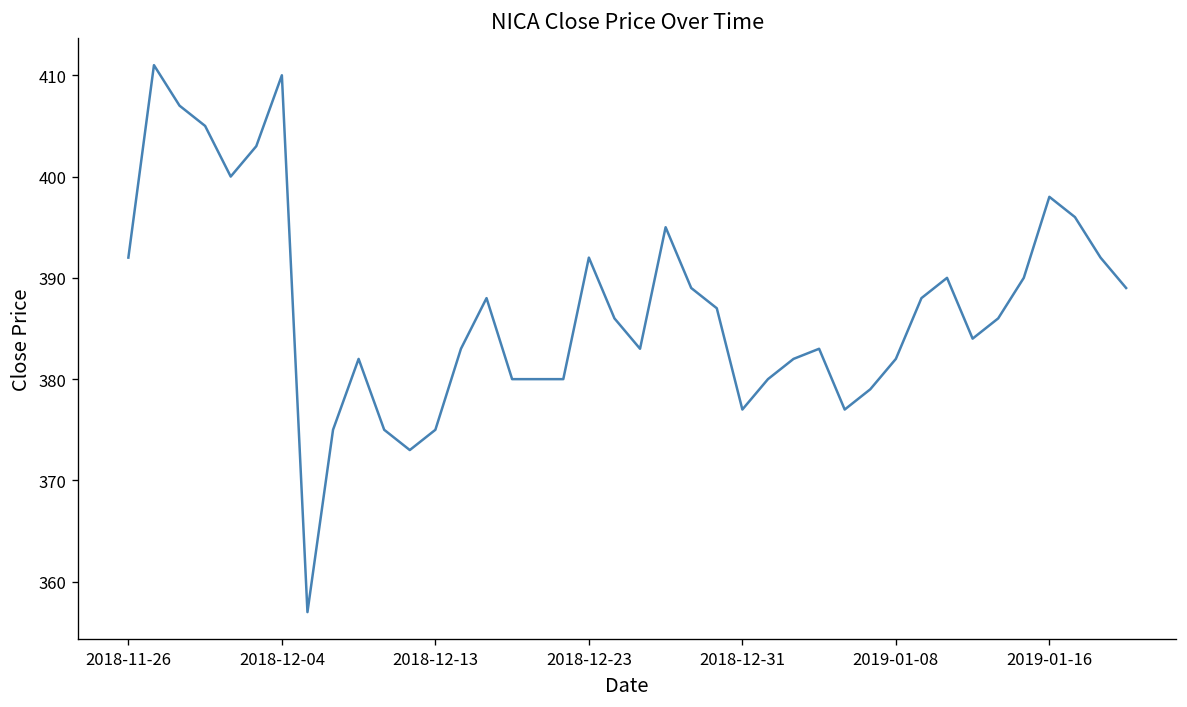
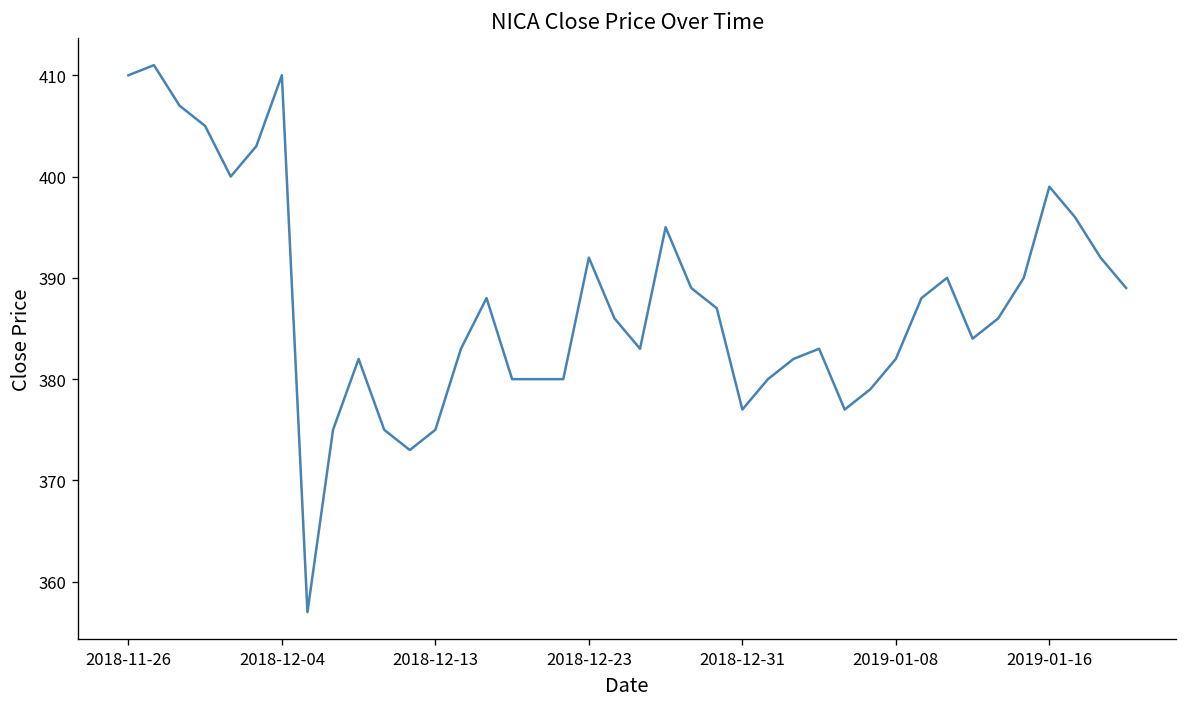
2018-11-26: 392 -> 410
2019-01-16: 398 -> 399
